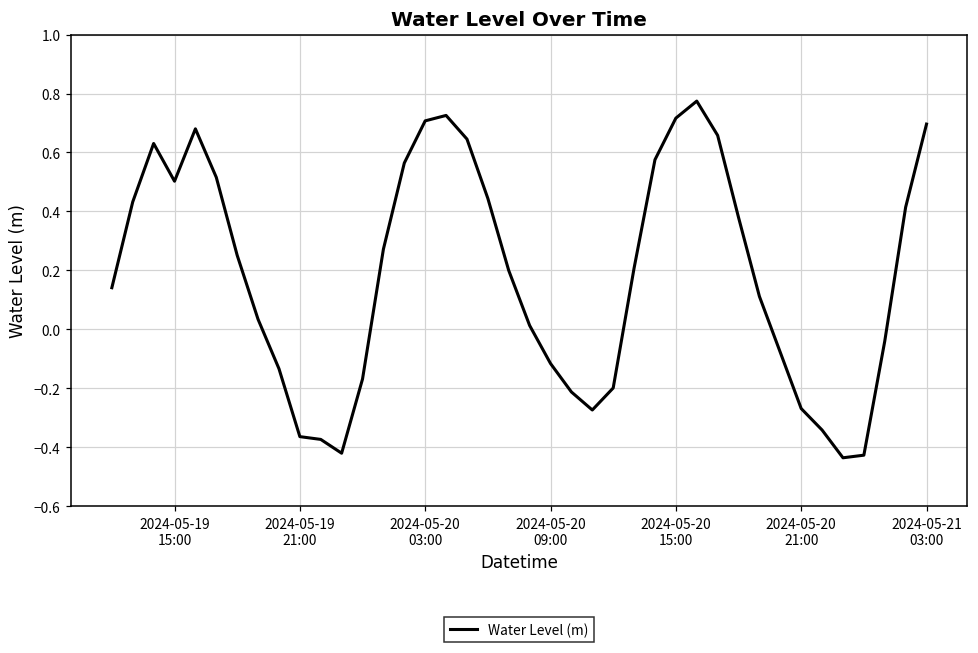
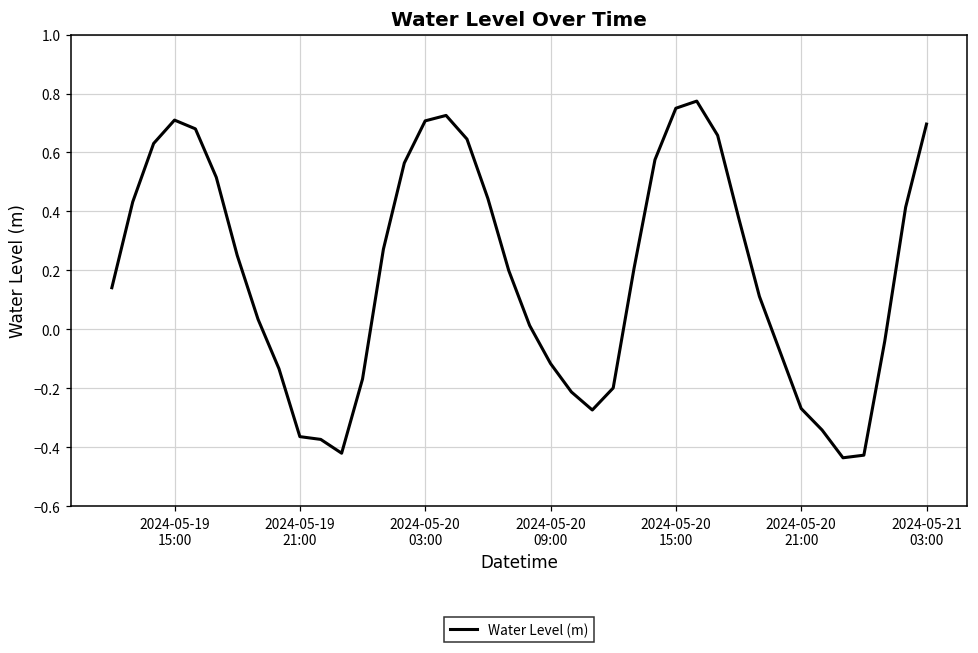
2024-05-19 15:00: 0.50 -> 0.71
2024-05-20 15:00: 0.72 -> 0.75
